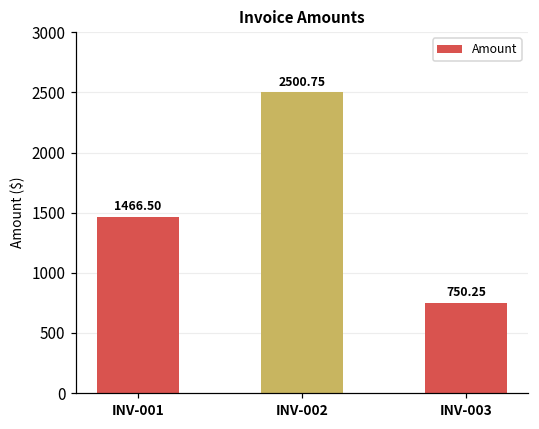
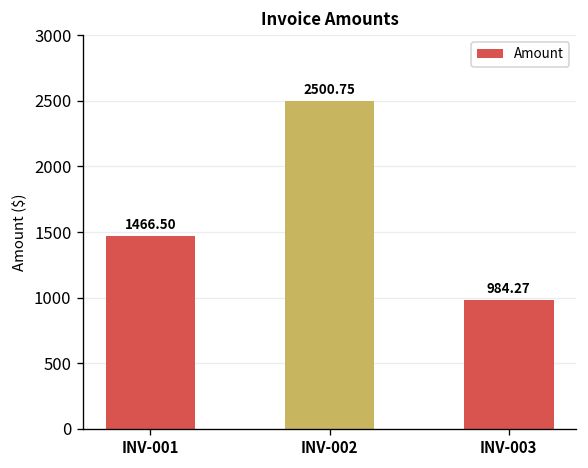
INV-003: 750.25 -> 984.27
